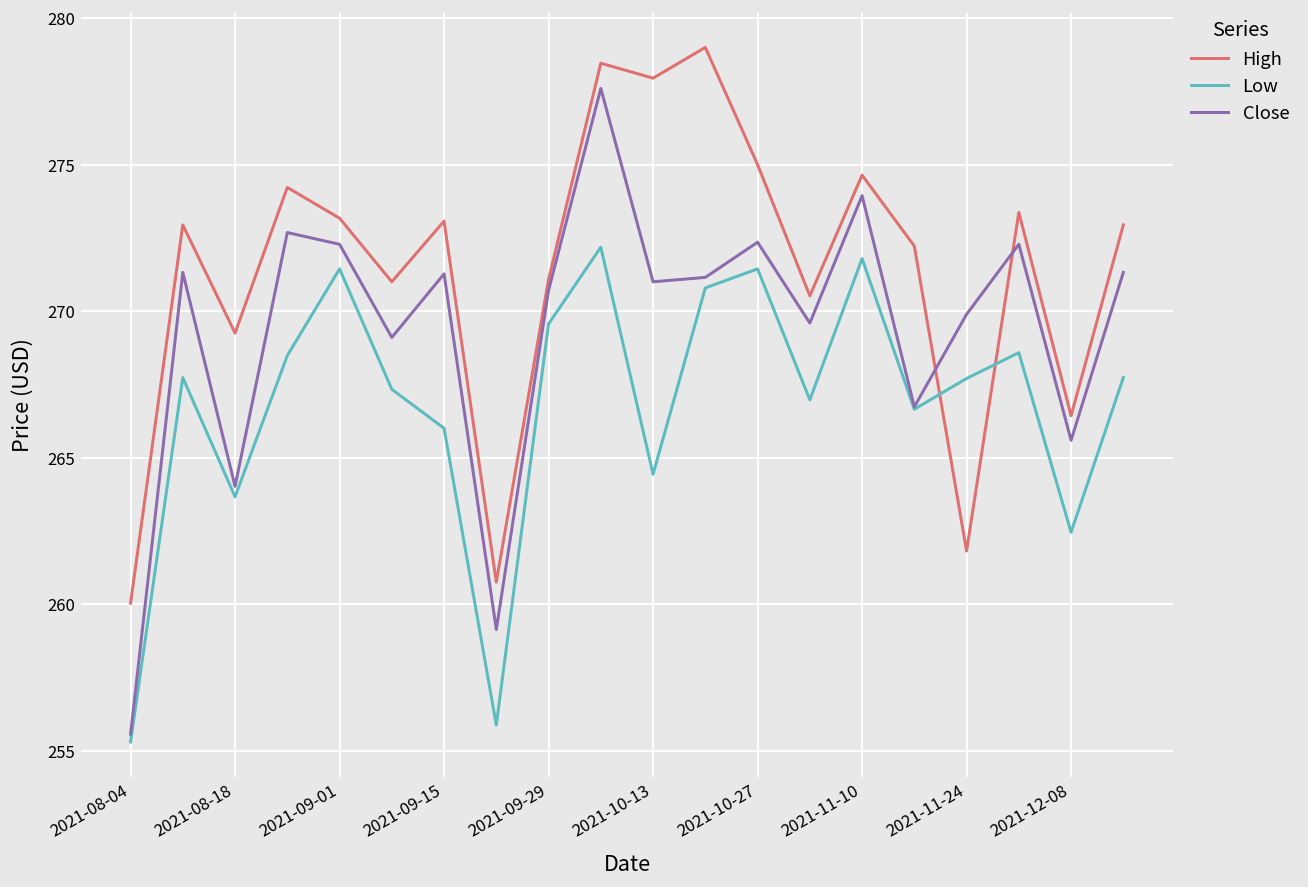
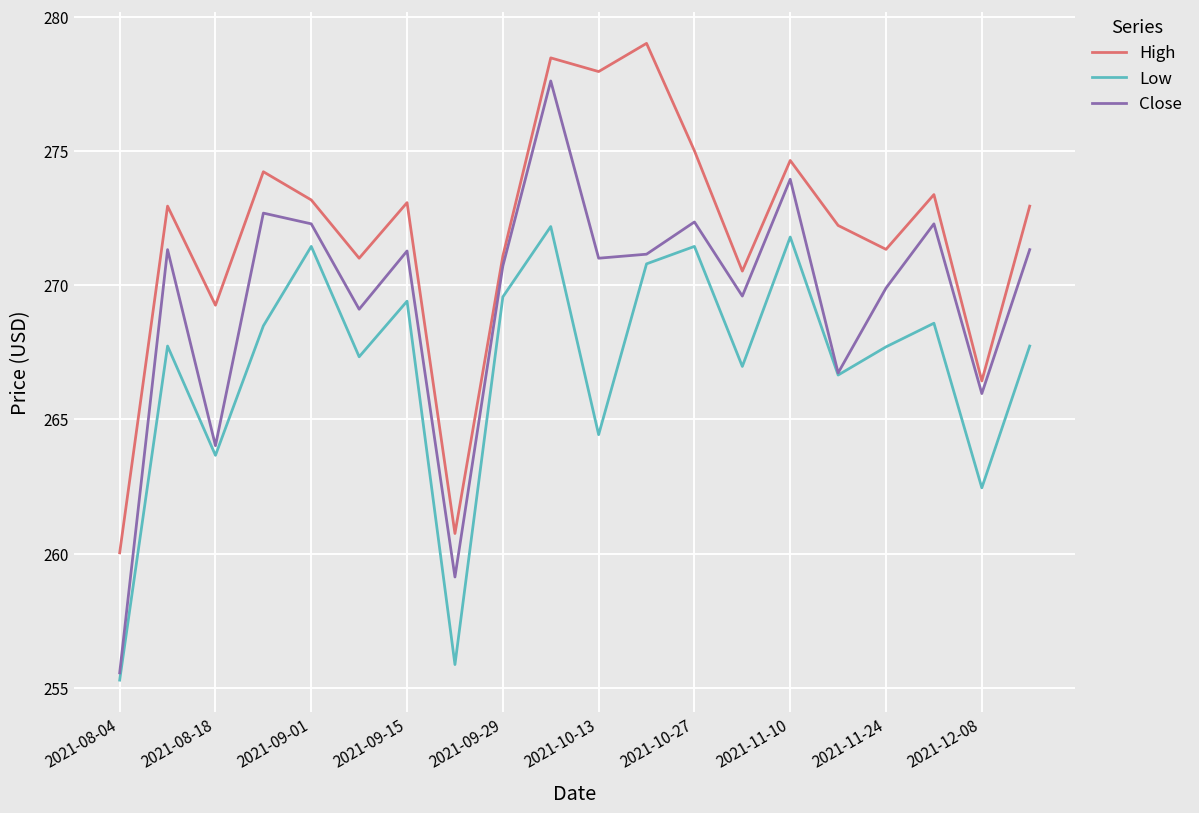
Low, 2021-09-15: 266.0 -> 269.4
High, 2021-11-24: 261.8 -> 271.3
Close, 2021-12-08: 265.6 -> 266.0
